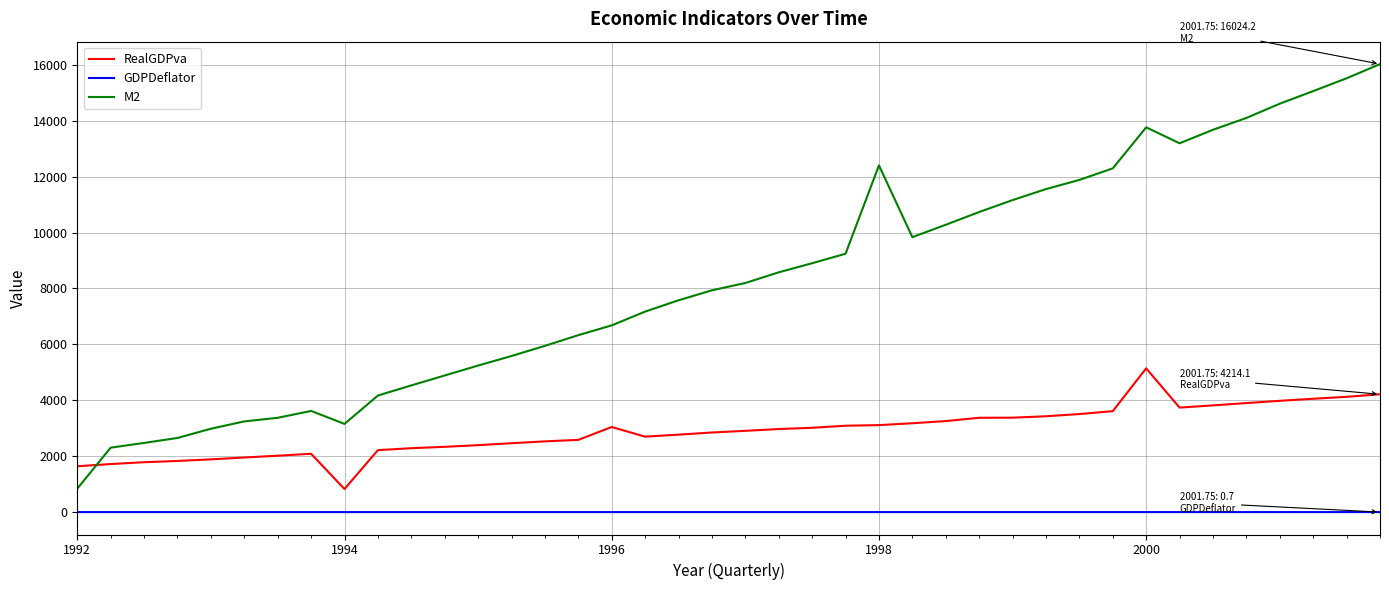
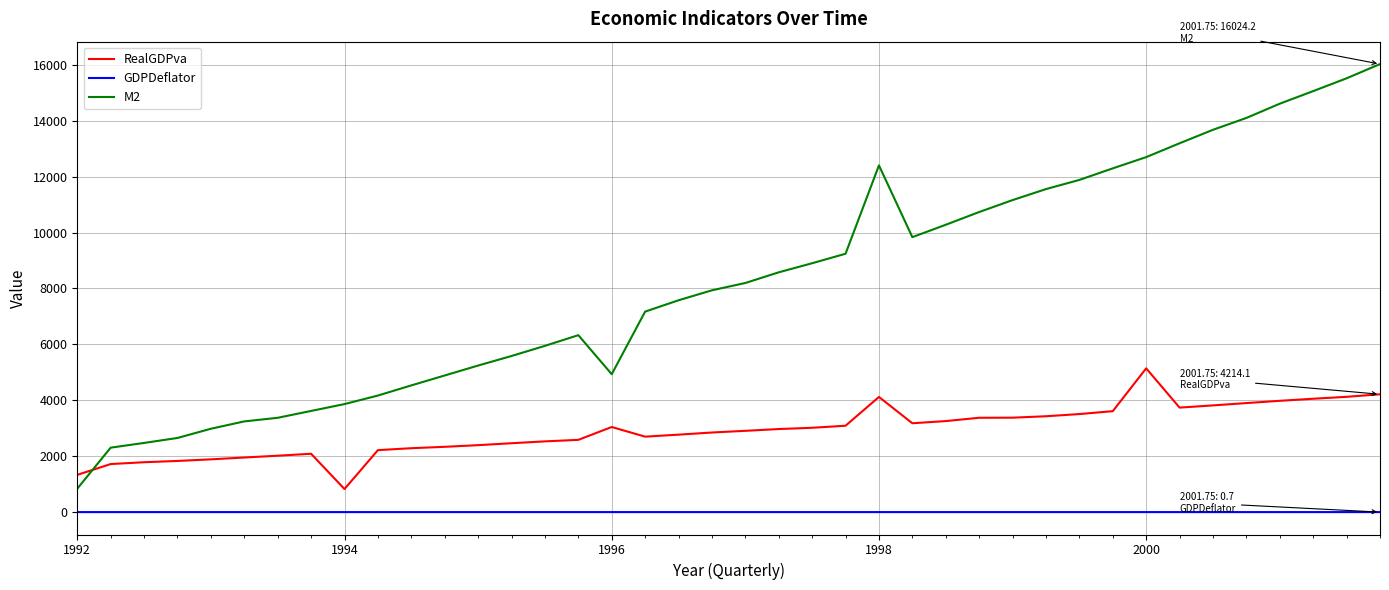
RealGDPva, 1992: 1600 -> 1300
M2, 1994: 3200 -> 3900
M2, 1996: 6700 -> 4900
RealGDPva, 1998: 3100 -> 4100
M2, 2000: 13800 -> 12700
